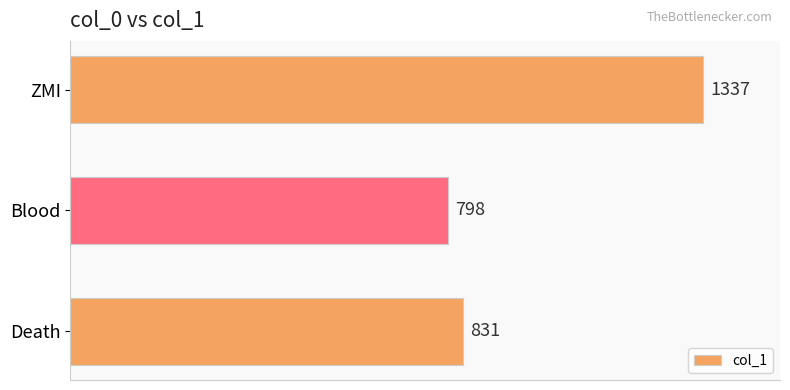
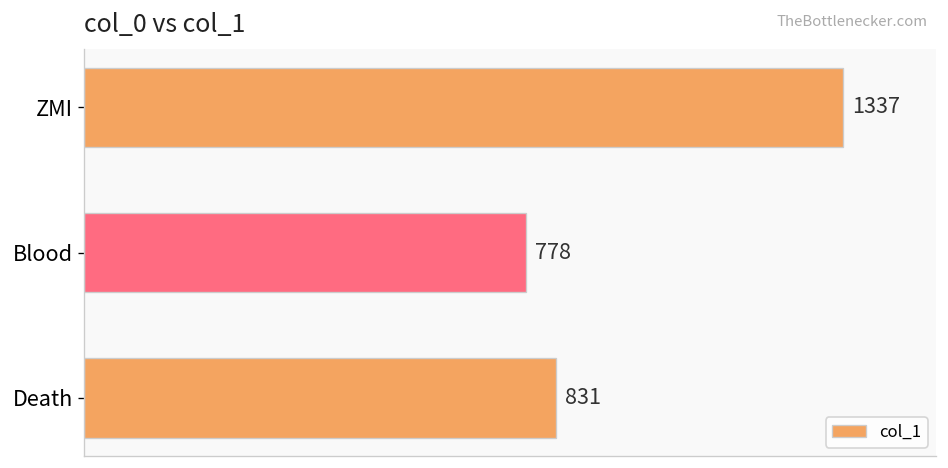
Blood: 798 -> 778
